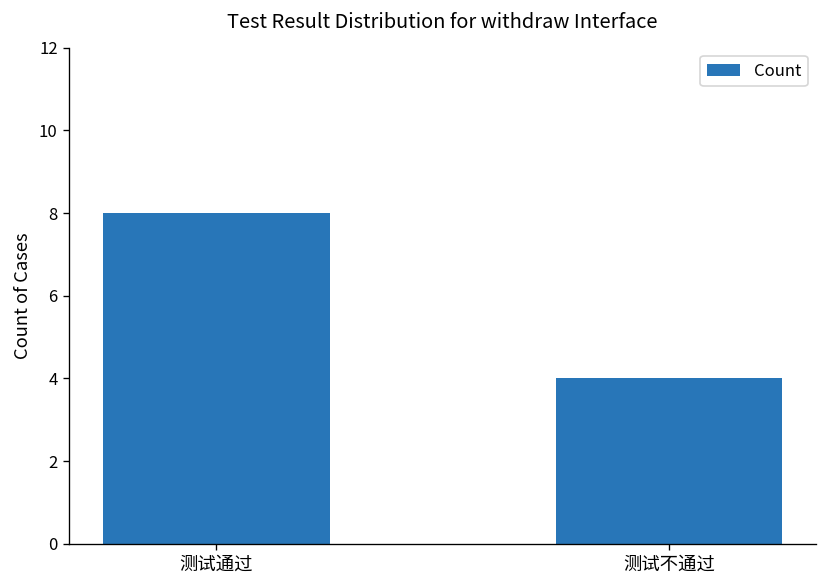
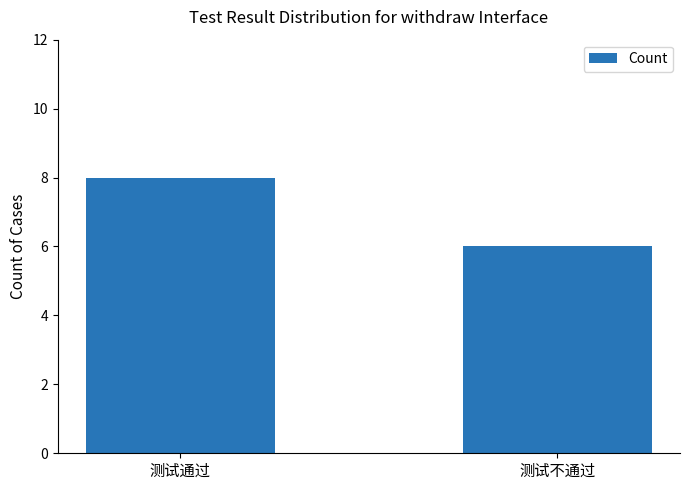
测试不通过: 4 -> 6
